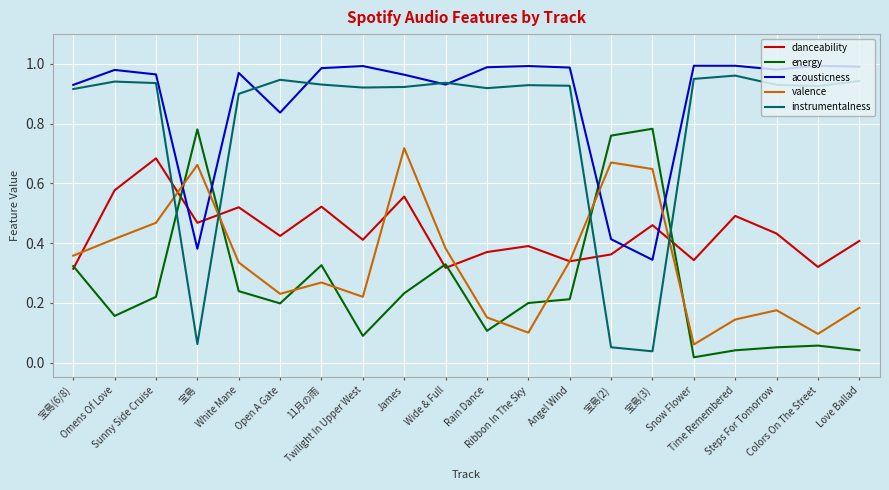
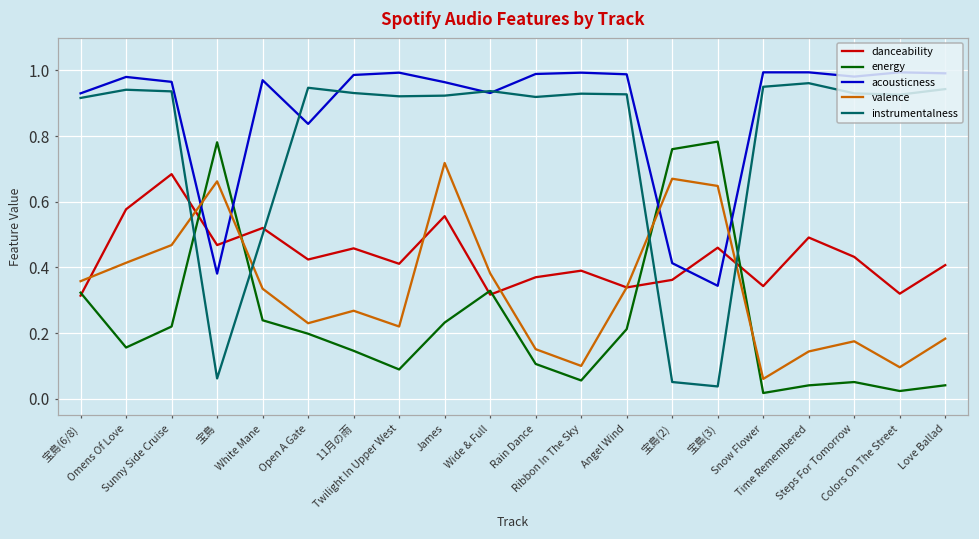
instrumentalness, White Mane: 0.9 -> 0.5
danceability, 11月の雨: 0.52 -> 0.46
energy, 11月の雨: 0.33 -> 0.15
energy, Ribbon In The Sky: 0.20 -> 0.06
energy, Colors On The Street: 0.06 -> 0.02
